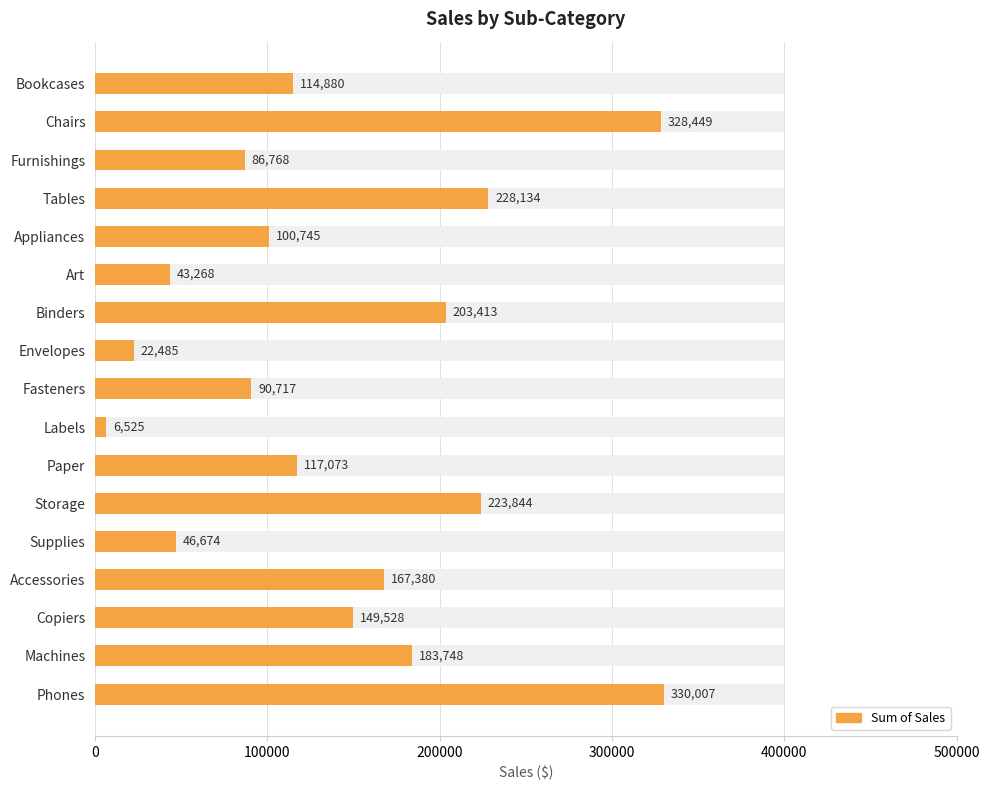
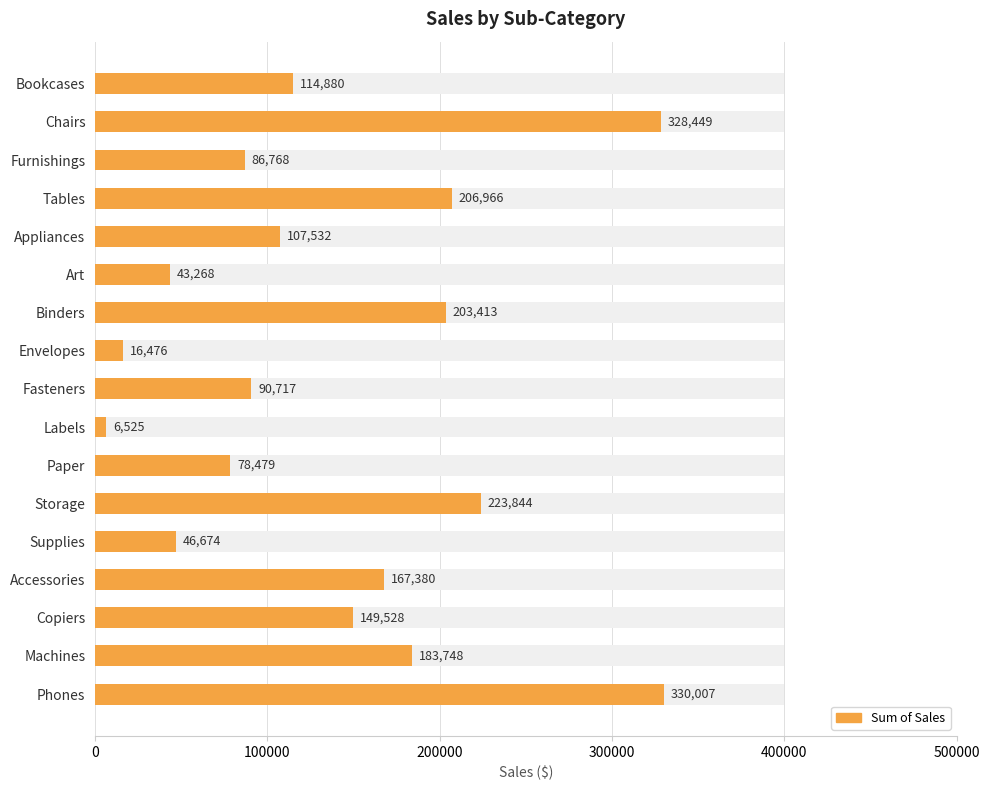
Sum of Sales, Tables: 228,134 -> 206,966
Sum of Sales, Appliances: 100,745 -> 107,532
Sum of Sales, Envelopes: 22,485 -> 16,476
Sum of Sales, Paper: 117,073 -> 78,479
